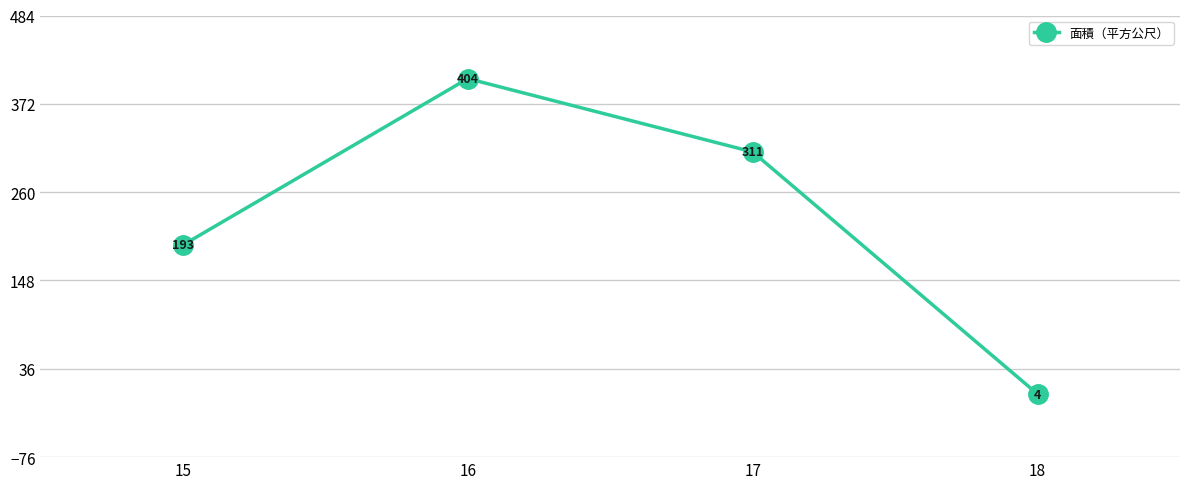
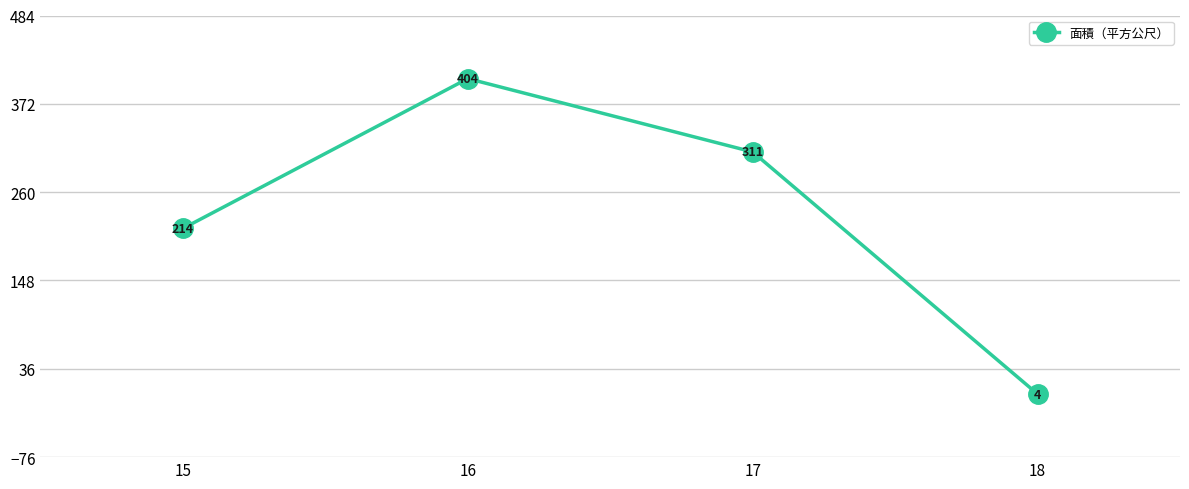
15: 193 -> 214
